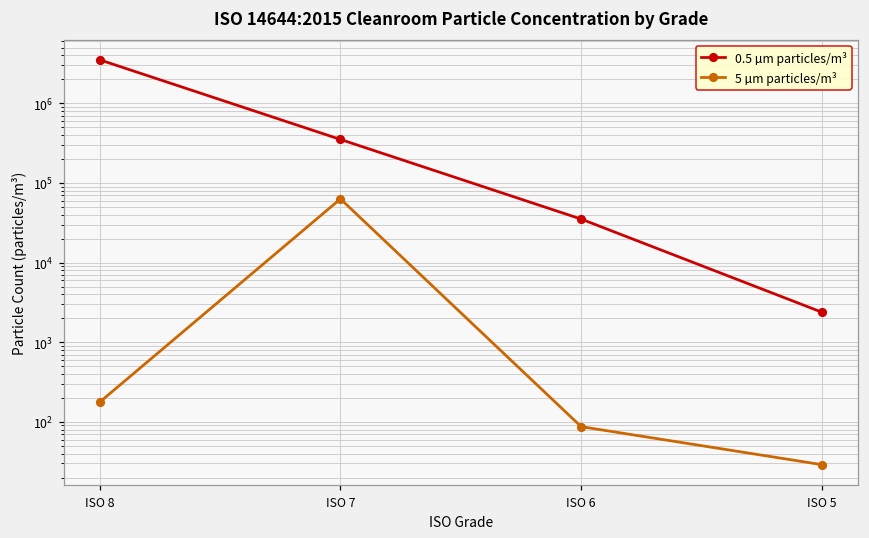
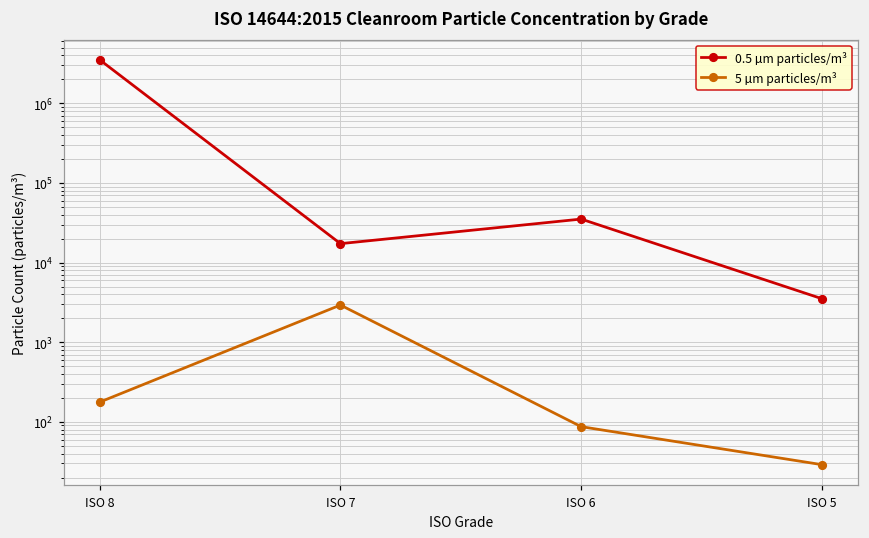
0.5 µm particles/m³, ISO 7: 400000 -> 17000
5 µm particles/m³, ISO 7: 60000 -> 2900
0.5 µm particles/m³, ISO 5: 2400 -> 4000
